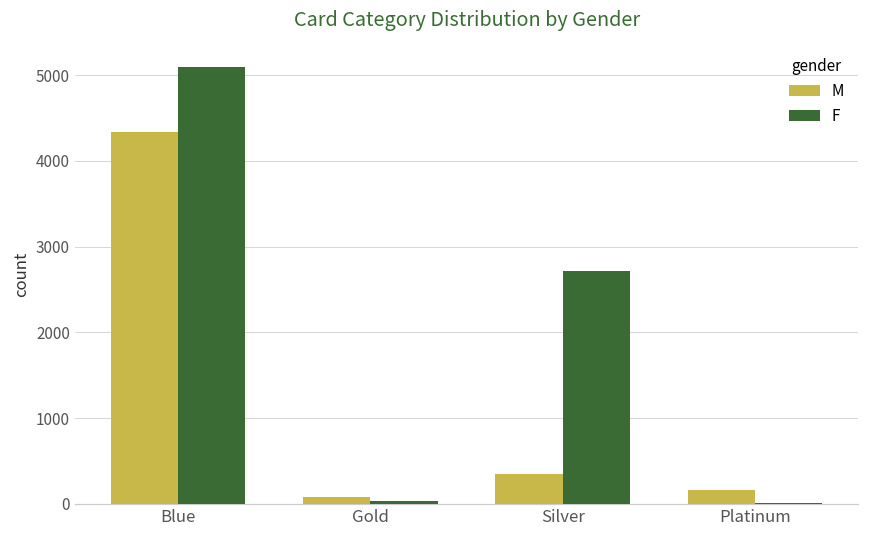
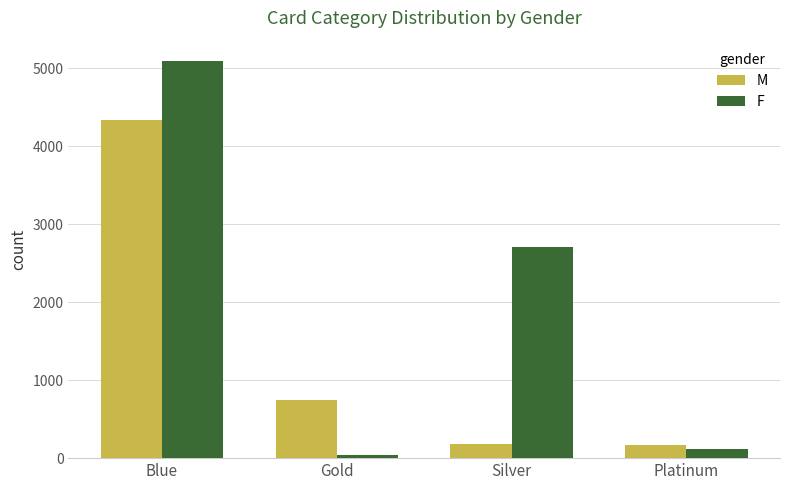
M, Gold: 100 -> 700
M, Silver: 300 -> 200
F, Platinum: 0 -> 100
